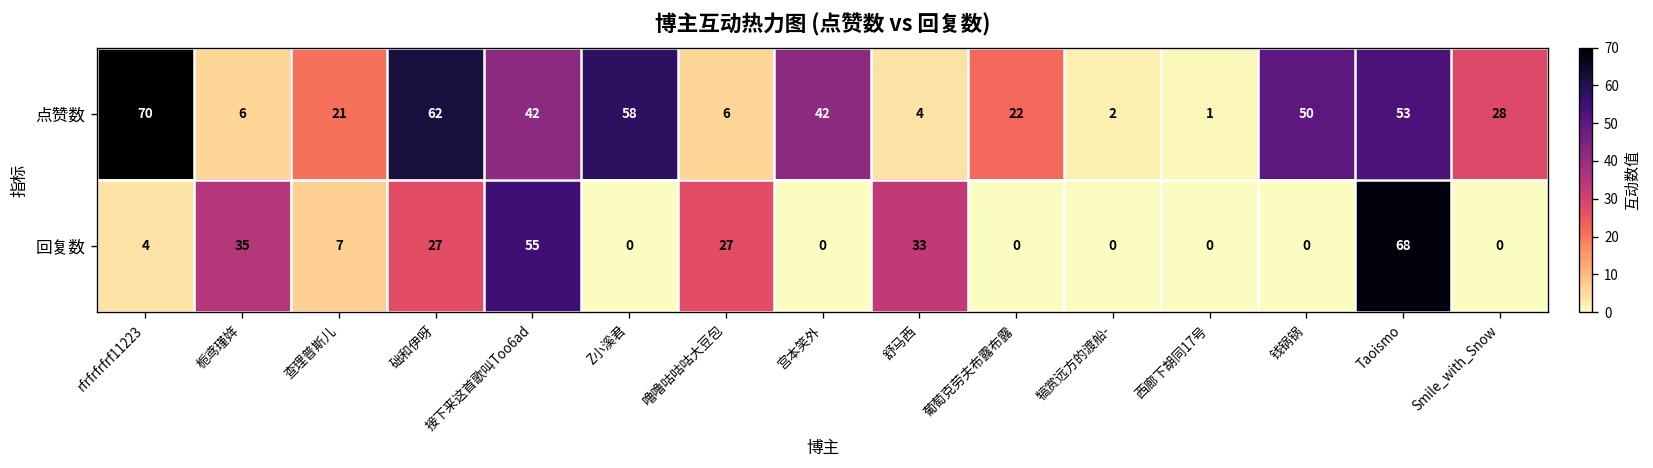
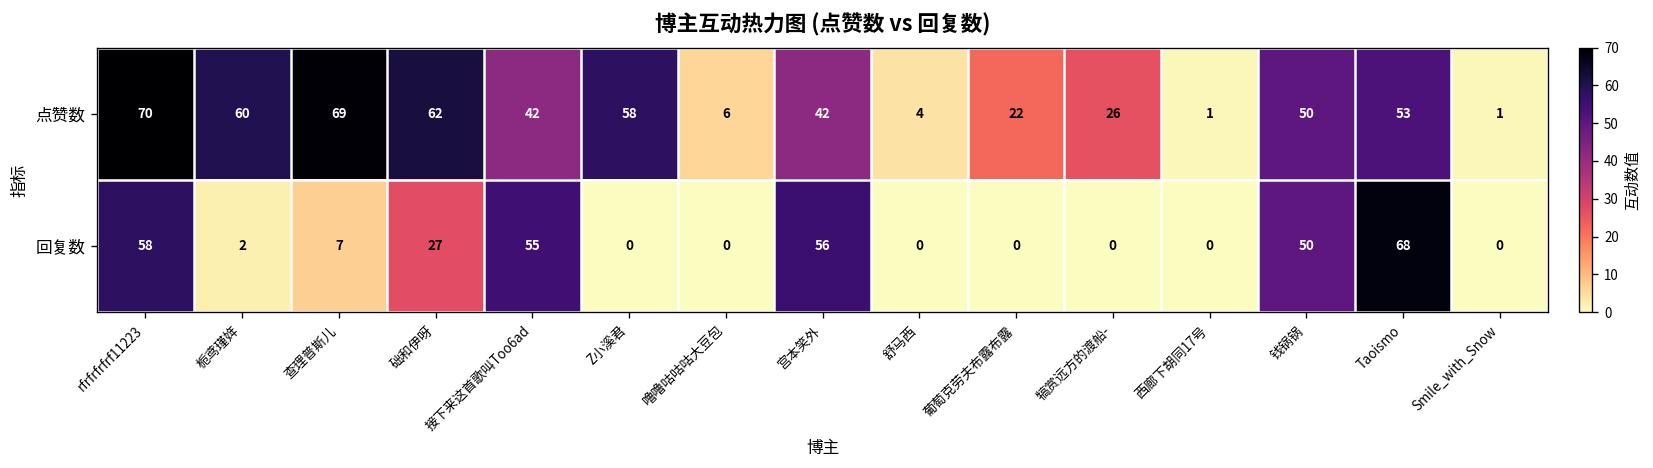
点赞数, 栀鸢瑾姩: 6 -> 60
点赞数, 查理普斯儿: 21 -> 69
点赞数, 犒赏远方的渡船-: 2 -> 26
点赞数, Smile_with_Snow: 28 -> 1
回复数, rfrfrfrfrf11223: 4 -> 58
回复数, 栀鸢瑾姩: 35 -> 2
回复数, 噜噜咕咕咕大豆包: 27 -> 0
回复数, 宫本笑外: 0 -> 56
回复数, 舒马西: 33 -> 0
回复数, 钱锅锅: 0 -> 50
